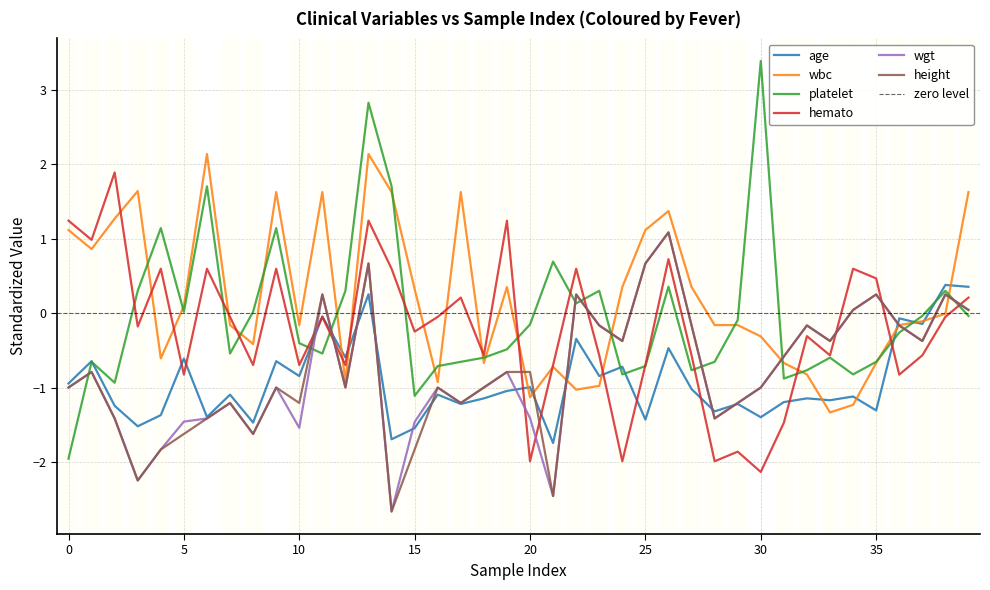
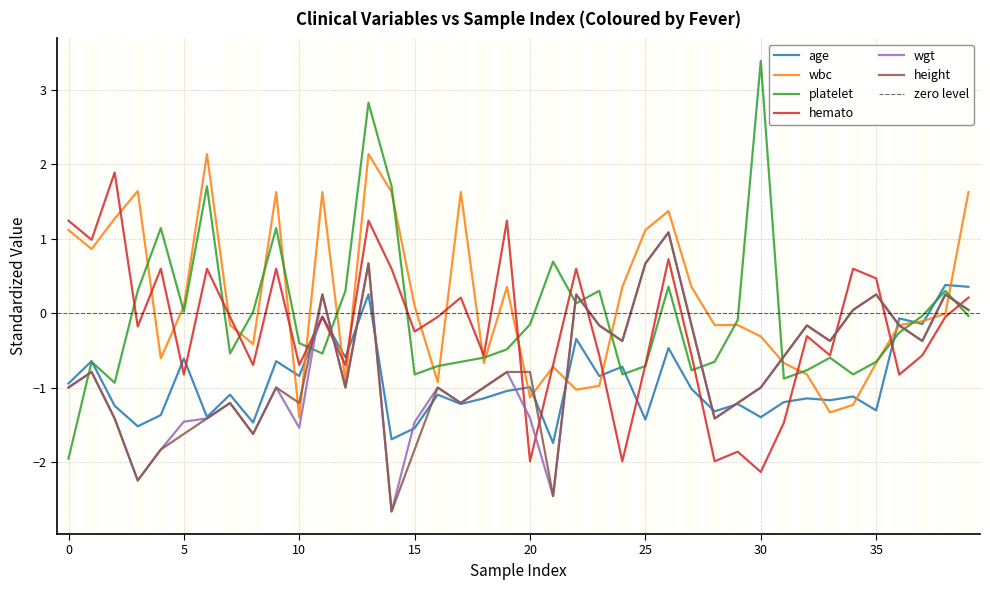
wbc, 10: -0.2 -> -1.4
wbc, 15: 0.3 -> 0.1
platelet, 15: -1.1 -> -0.8
